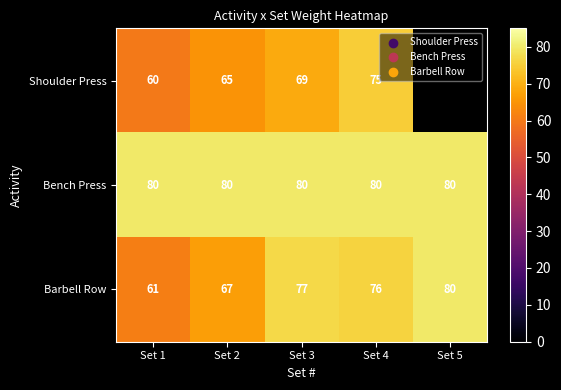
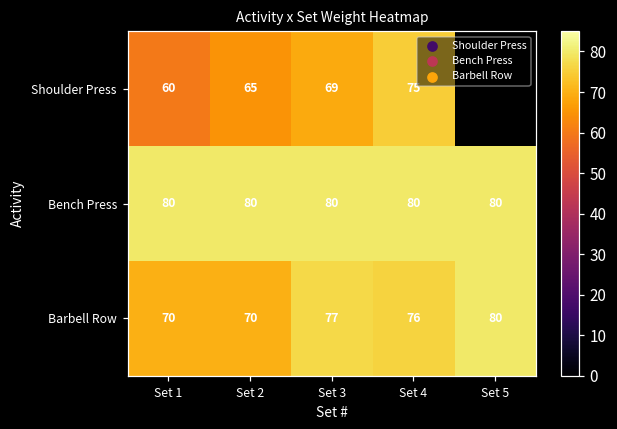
Barbell Row, Set 1: 61 -> 70
Barbell Row, Set 2: 67 -> 70
